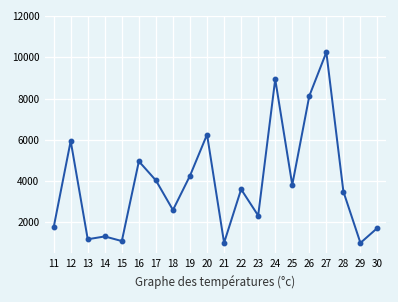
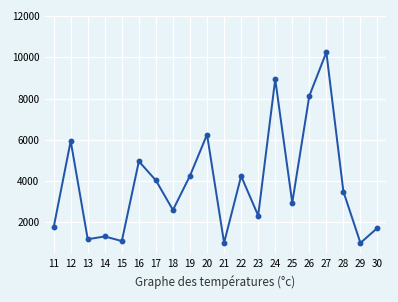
22: 3600 -> 4200
25: 3800 -> 2900
